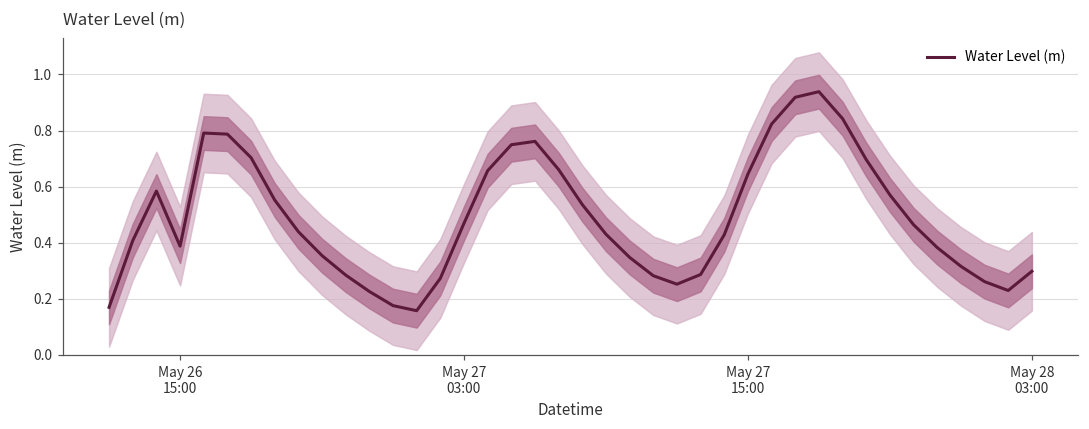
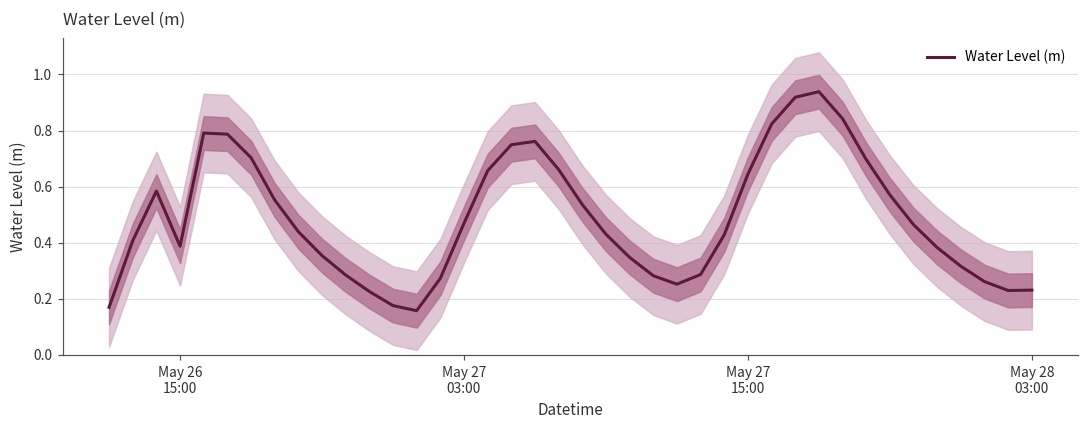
Water Level (m), May 28 03:00: 0.30 -> 0.23
